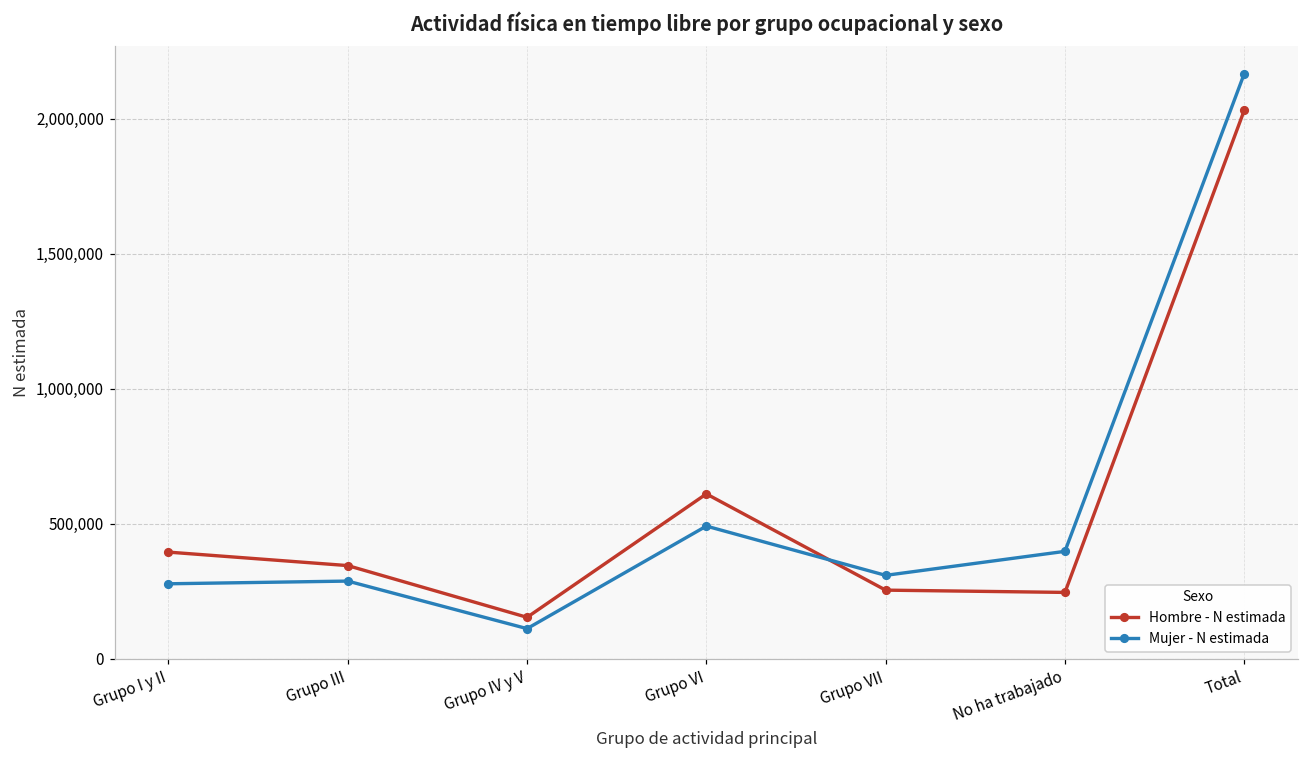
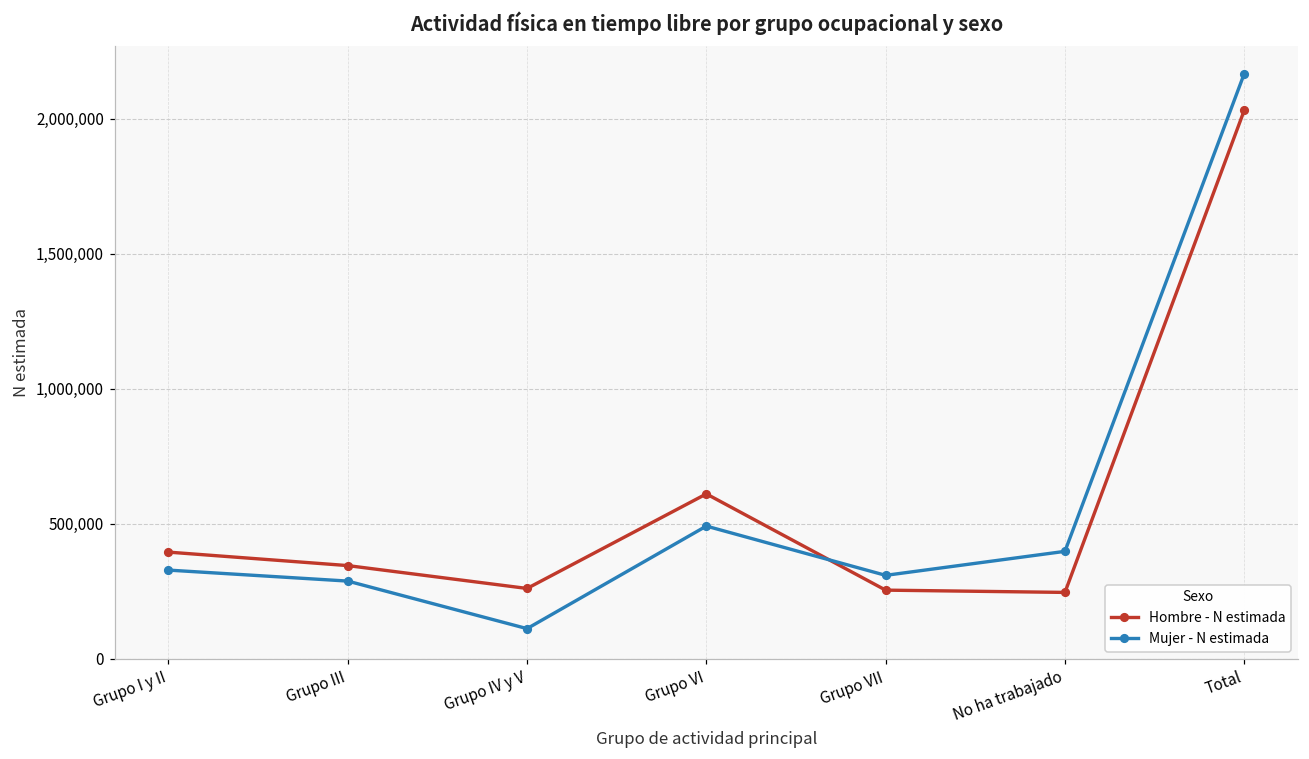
Mujer - N estimada, Grupo I y II: 280,000 -> 330,000
Hombre - N estimada, Grupo IV y V: 150,000 -> 260,000
